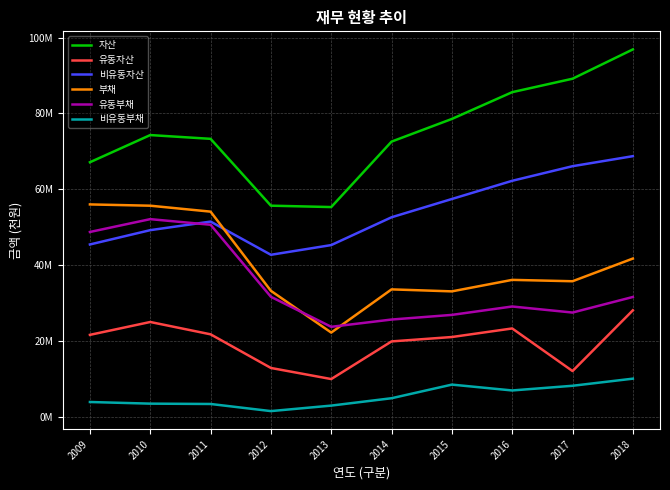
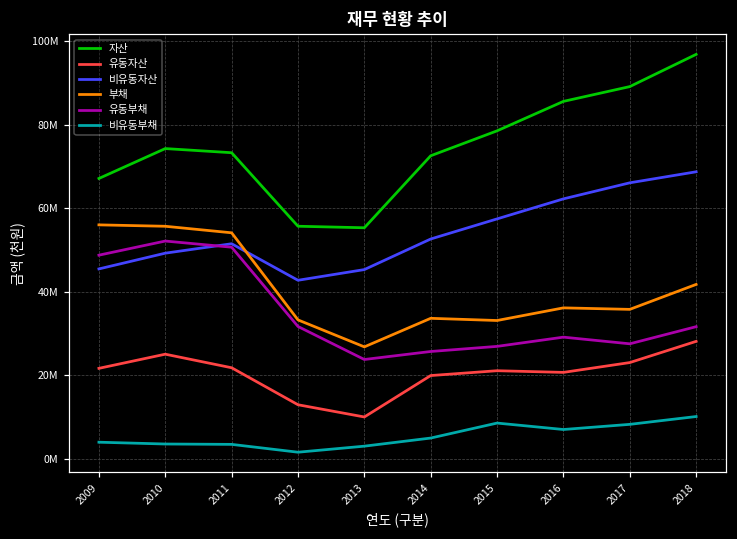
부채, 2013: 22000000 -> 27000000
유동자산, 2016: 23000000 -> 21000000
유동자산, 2017: 12000000 -> 23000000
